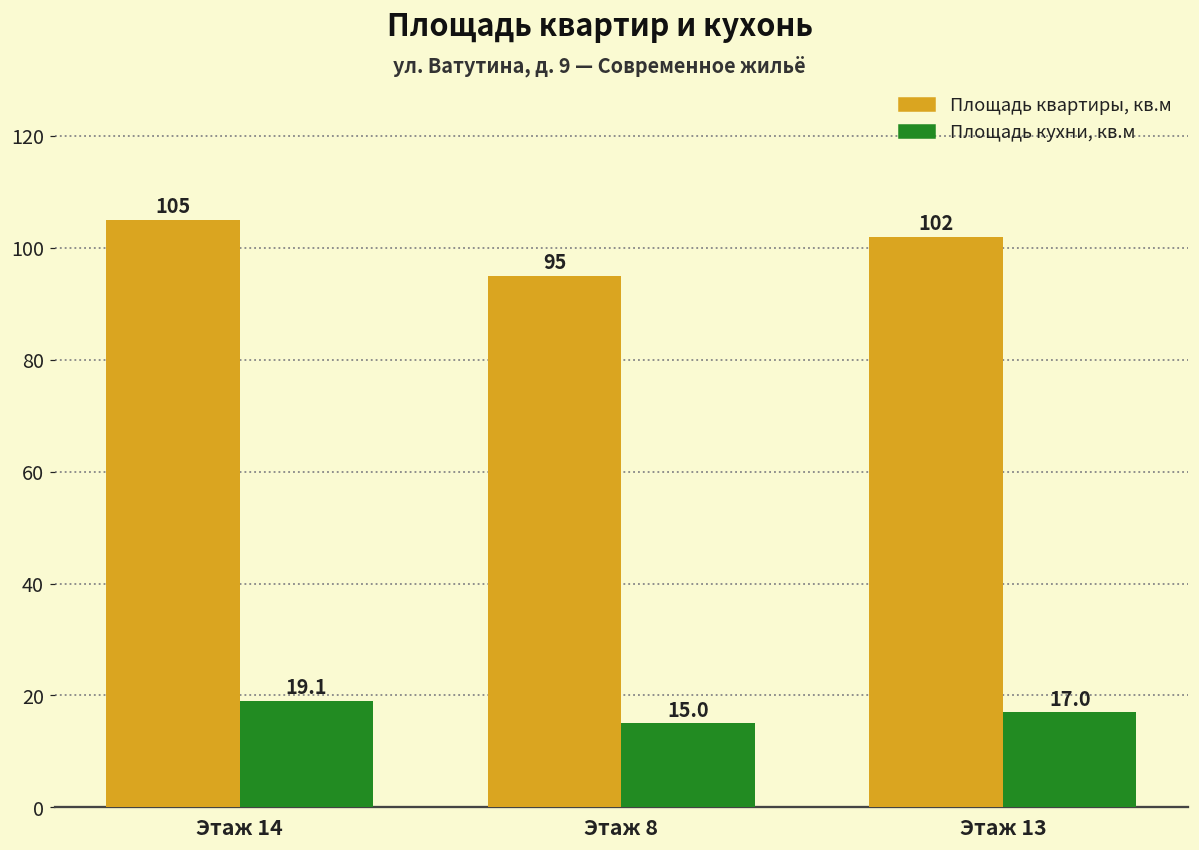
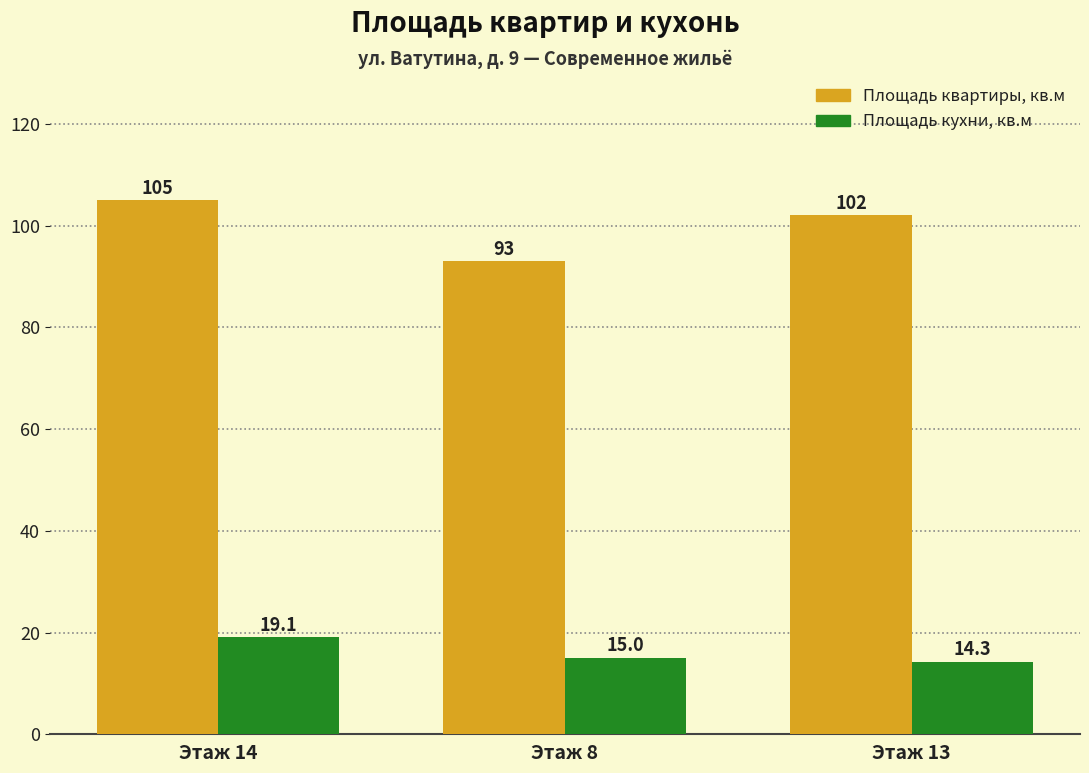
Площадь квартиры, кв.м, Этаж 8: 95 -> 93
Площадь кухни, кв.м, Этаж 13: 17.0 -> 14.3
